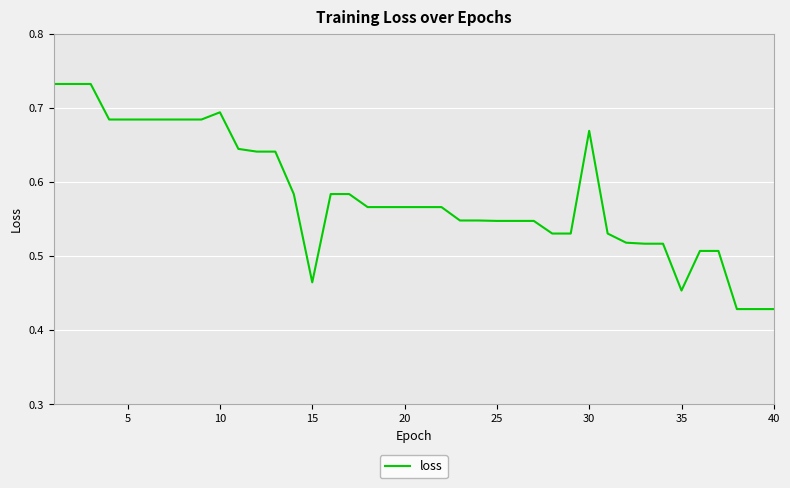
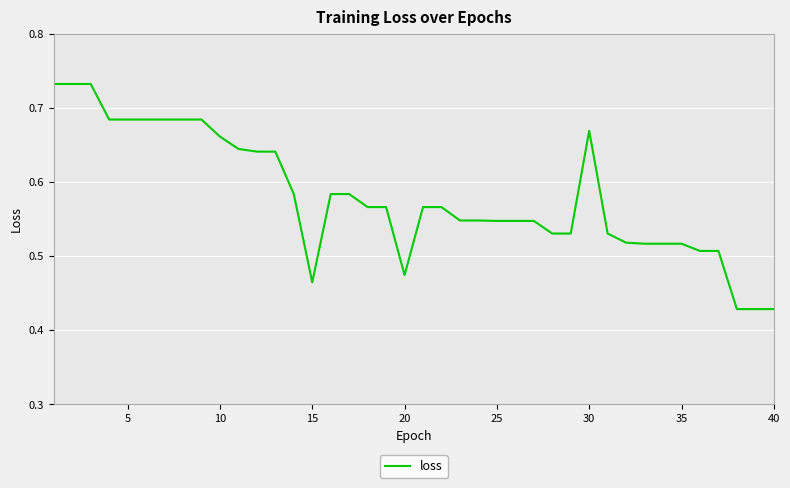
10: 0.69 -> 0.66
20: 0.57 -> 0.47
35: 0.45 -> 0.52
